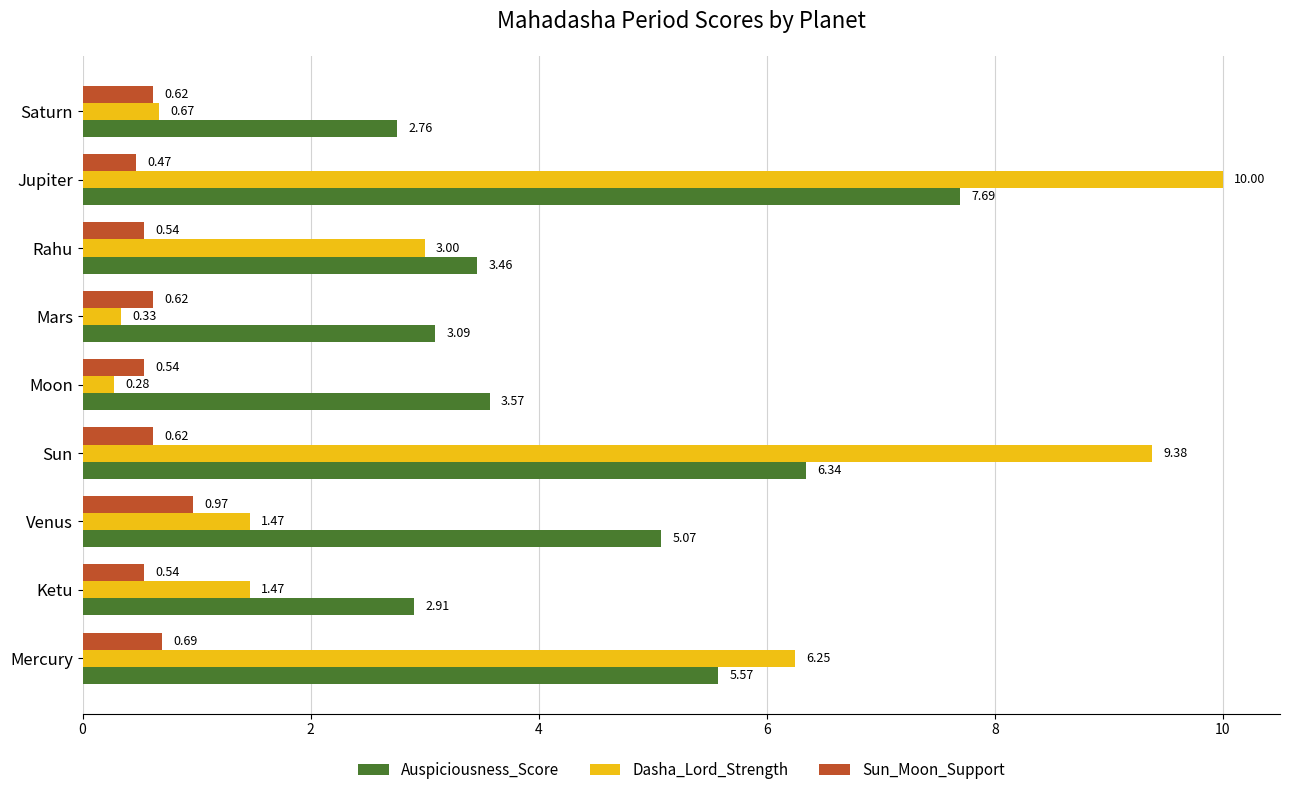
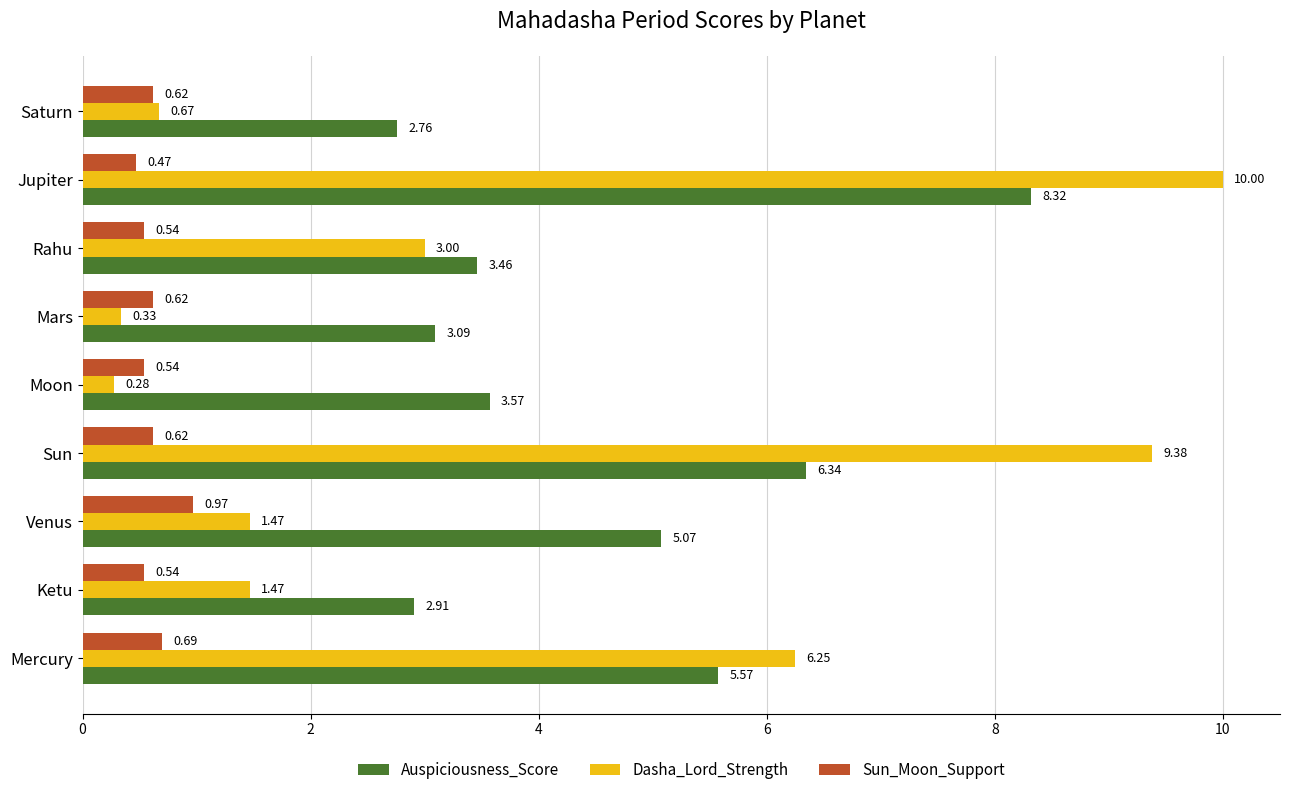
Auspiciousness_Score, Jupiter: 7.69 -> 8.32
